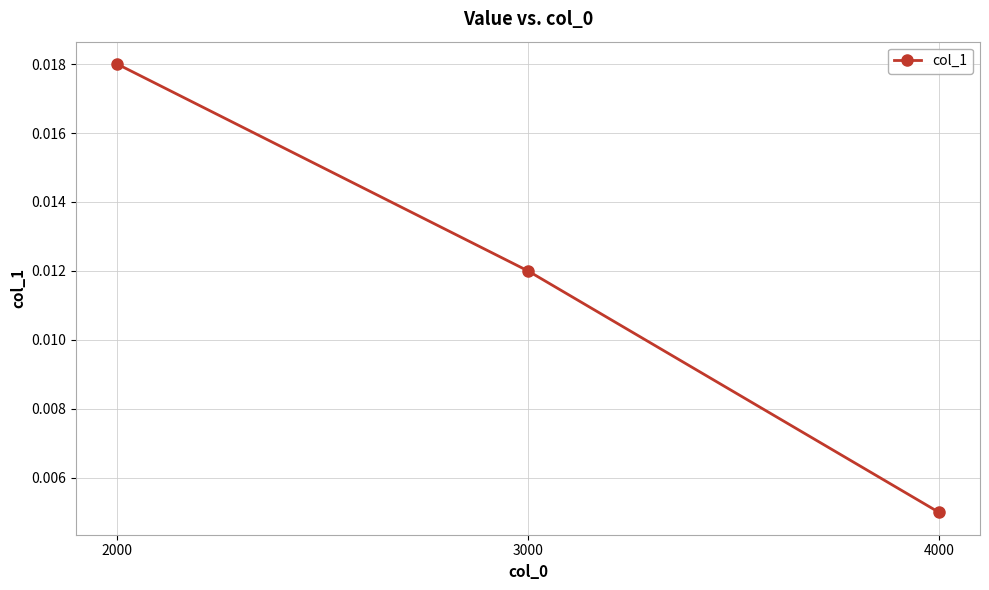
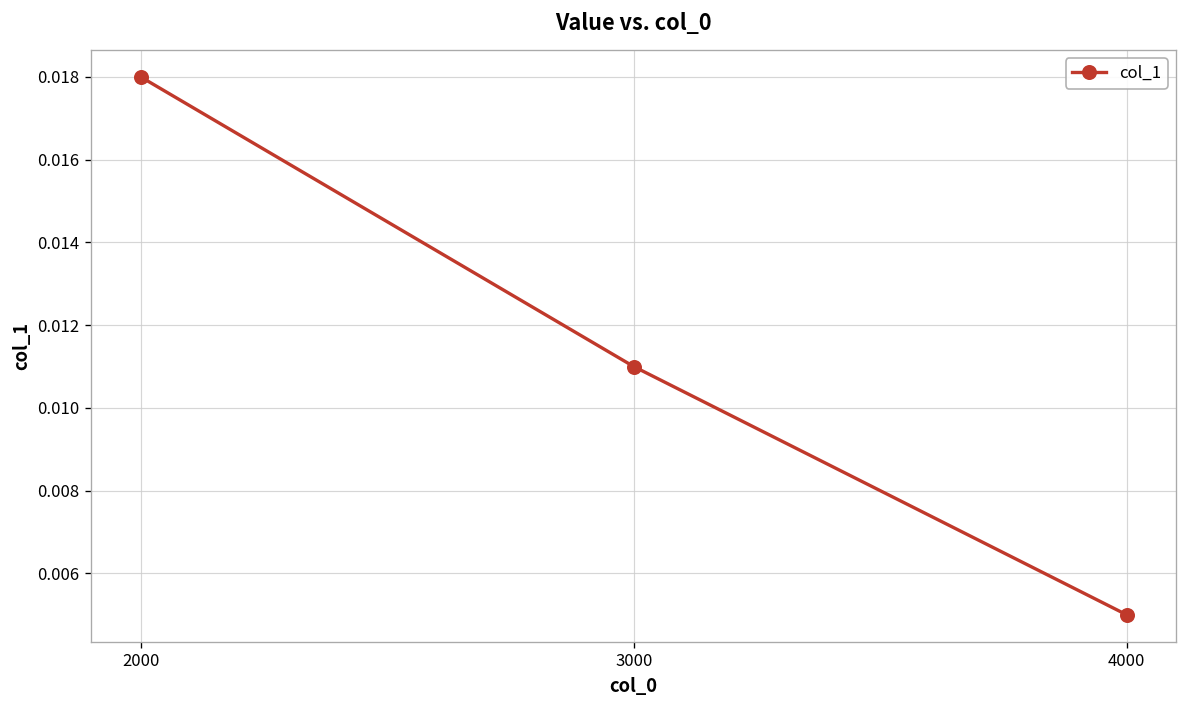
3000: 0.012 -> 0.011
